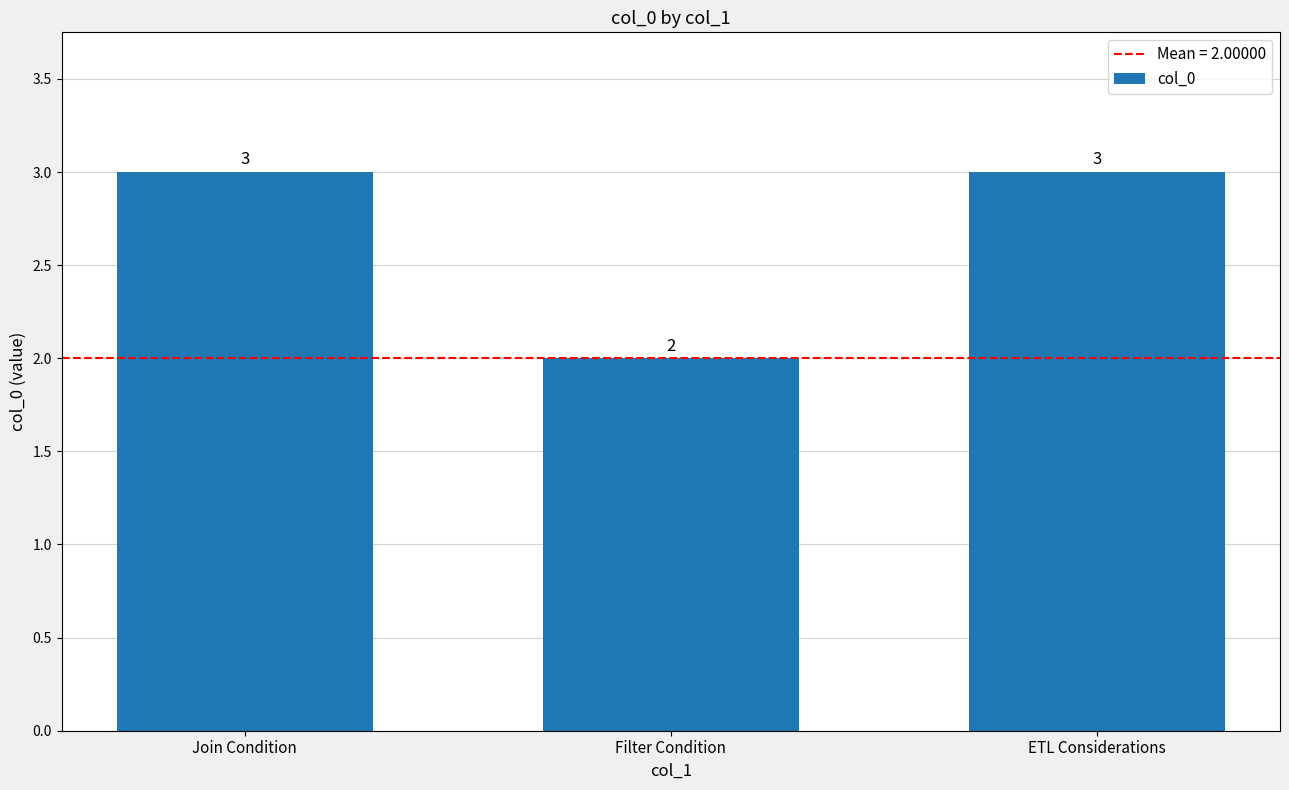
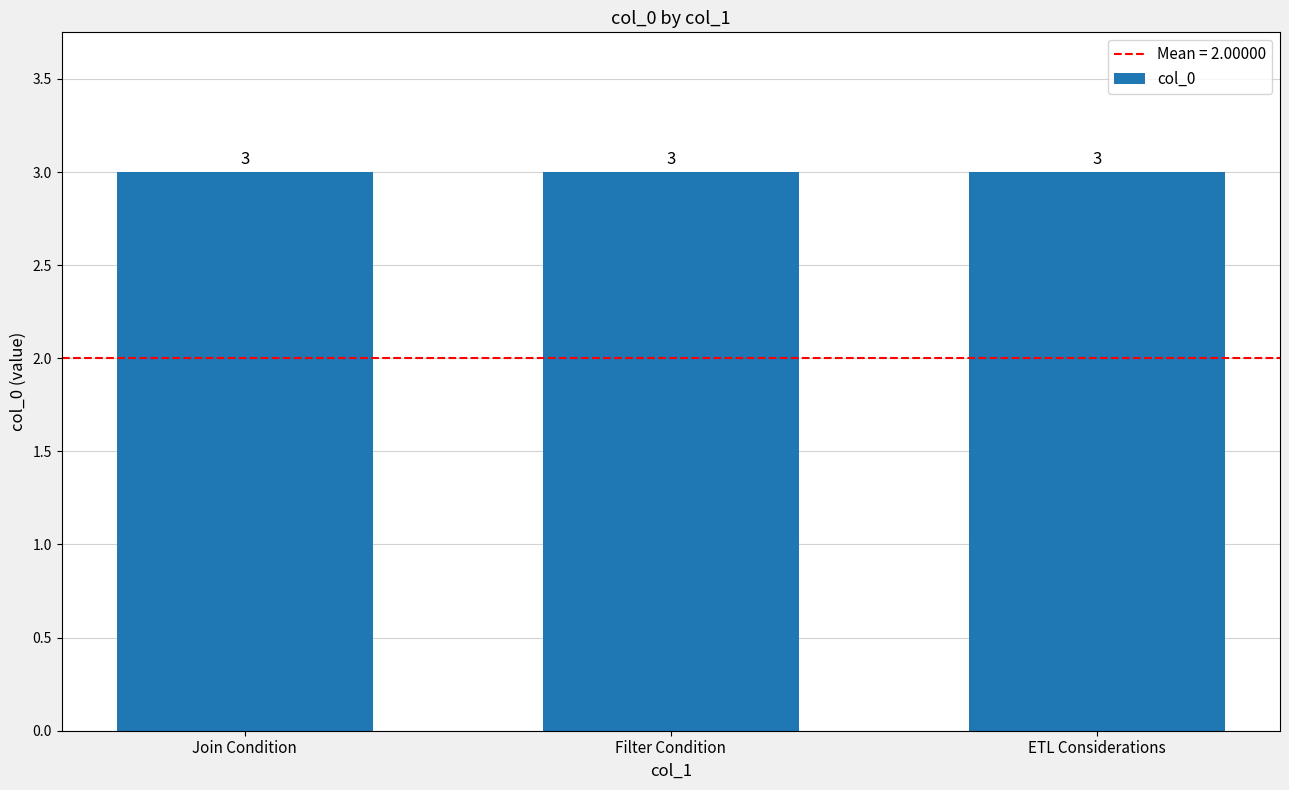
Filter Condition: 2 -> 3
